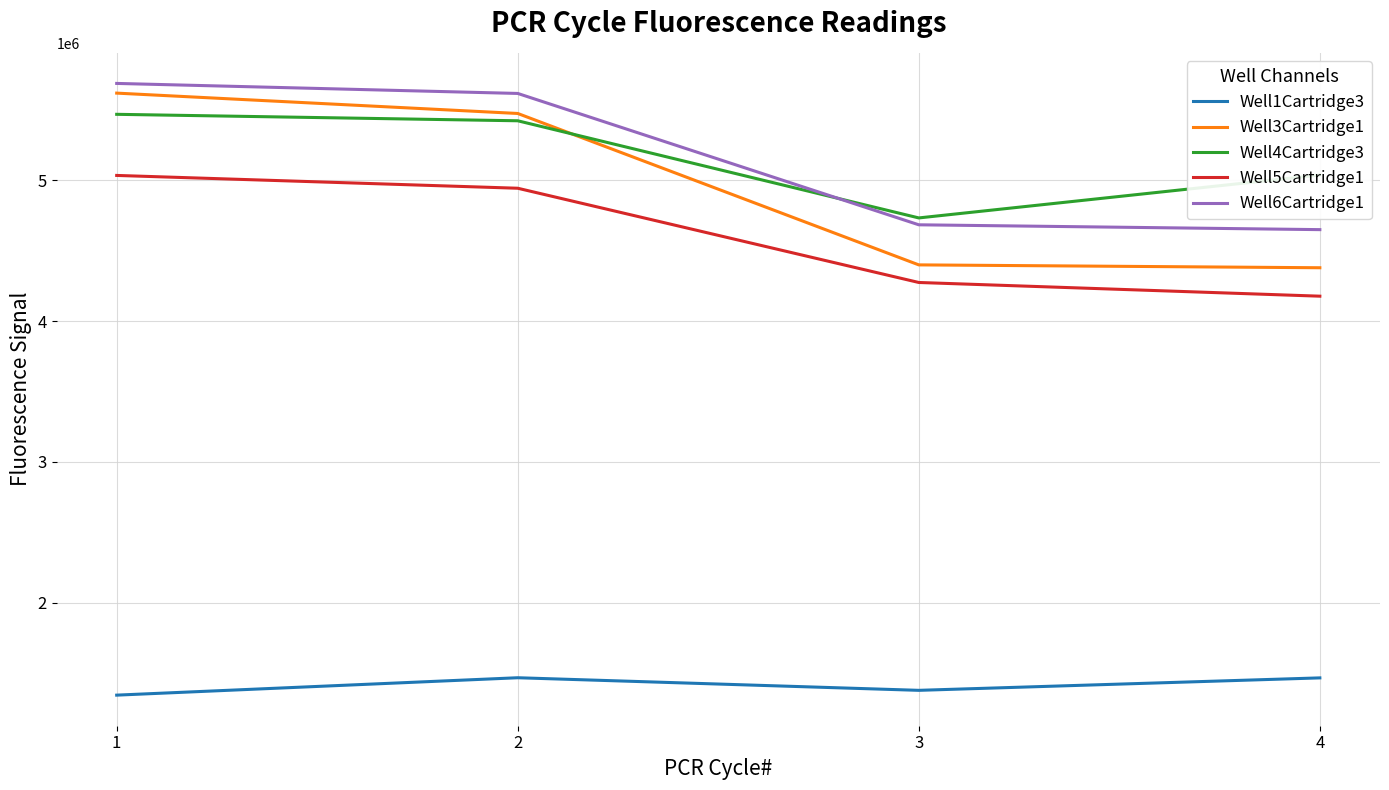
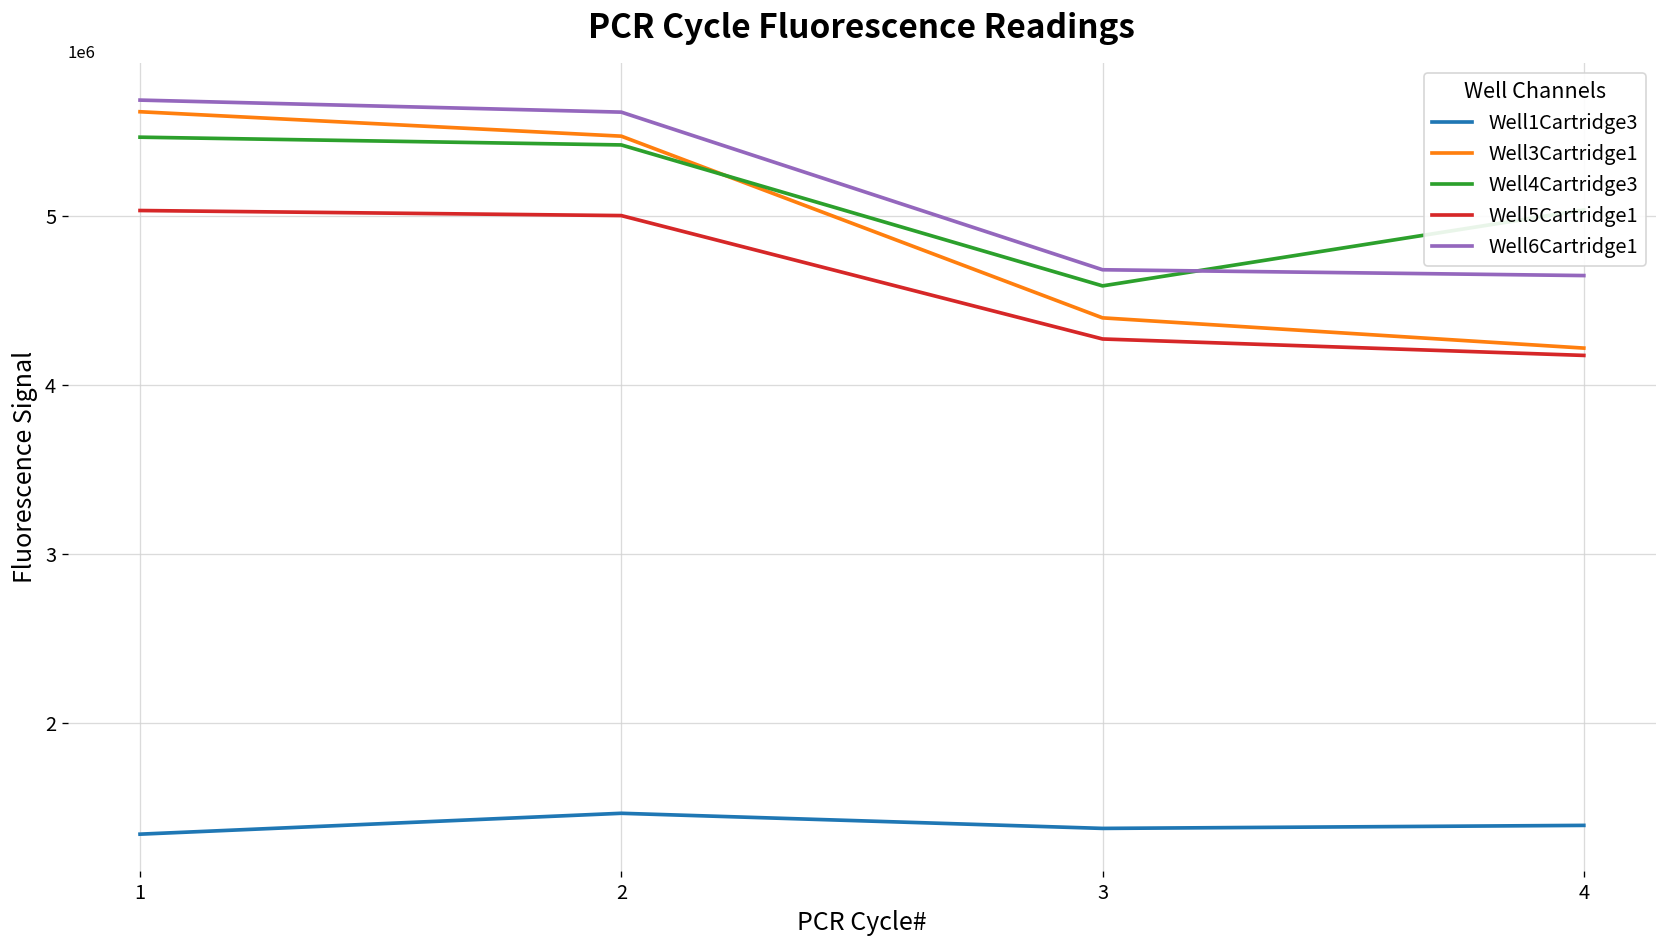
Well5Cartridge1, 2: 4940000 -> 5000000
Well4Cartridge3, 3: 4730000 -> 4590000
Well1Cartridge3, 4: 1470000 -> 1400000
Well3Cartridge1, 4: 4380000 -> 4220000
